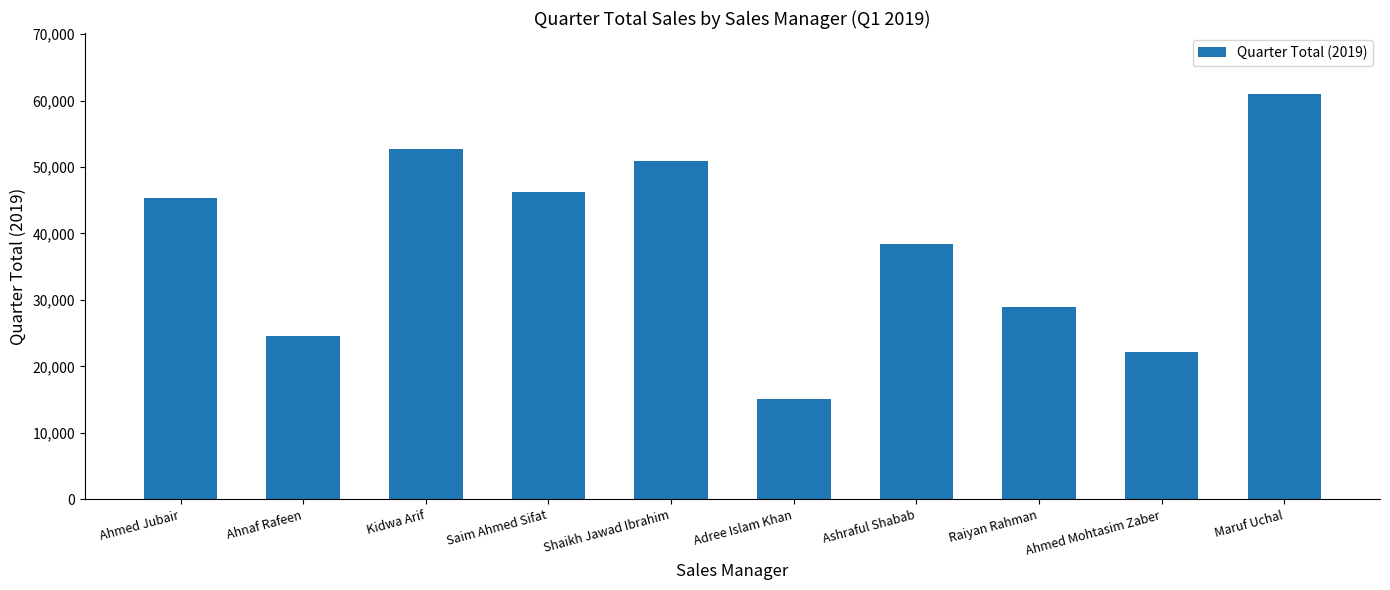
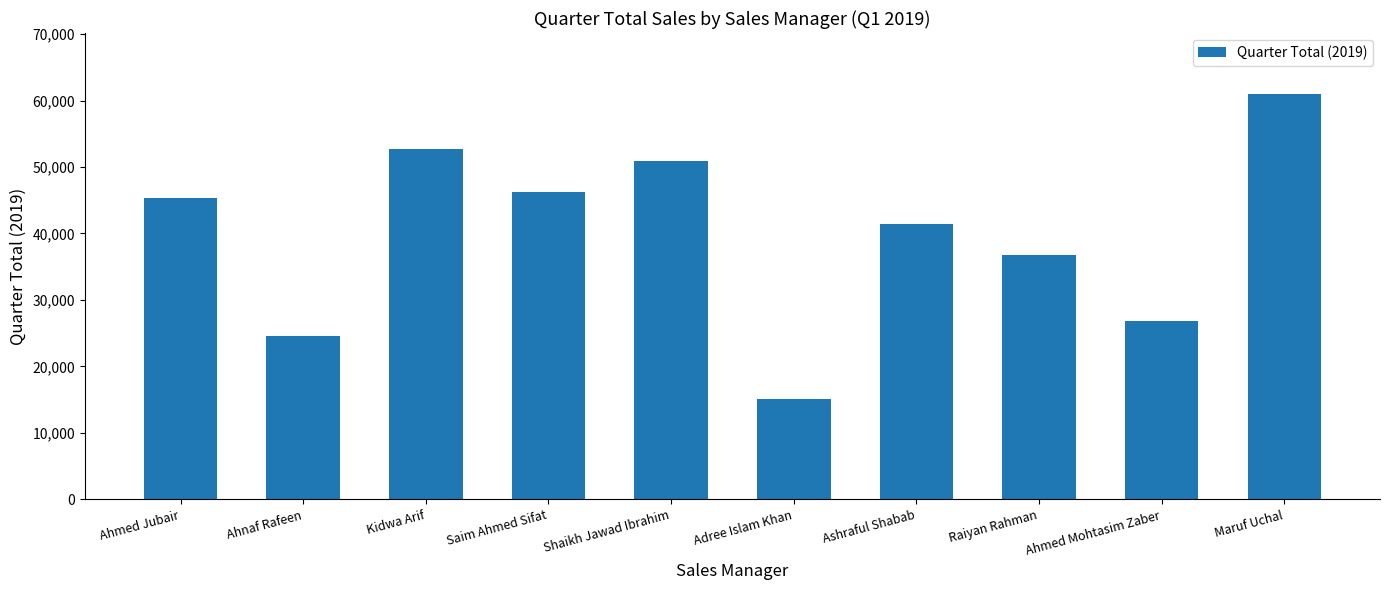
Ashraful Shabab: 38,000 -> 41,000
Raiyan Rahman: 29,000 -> 37,000
Ahmed Mohtasim Zaber: 22,000 -> 27,000
